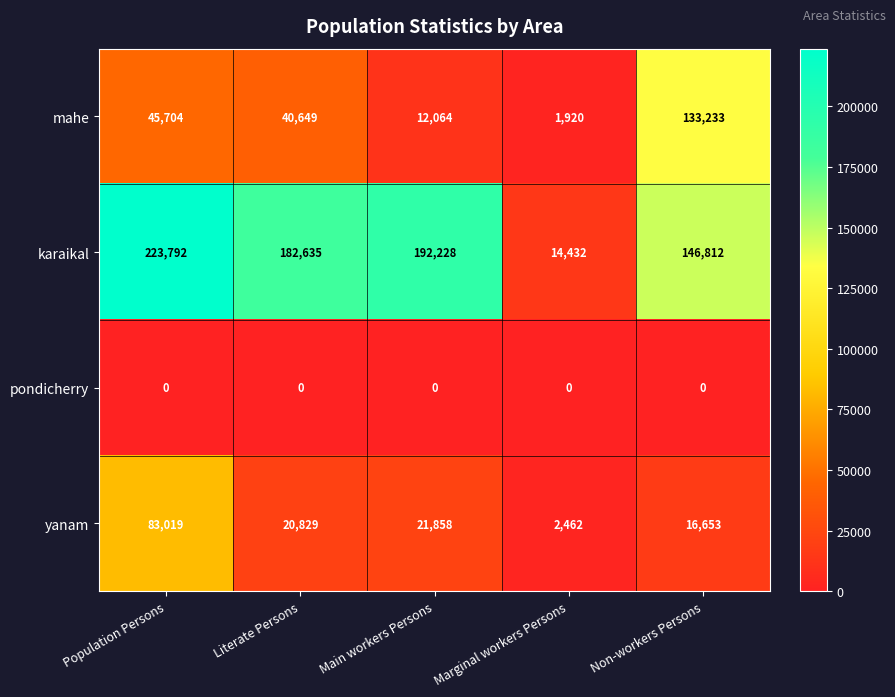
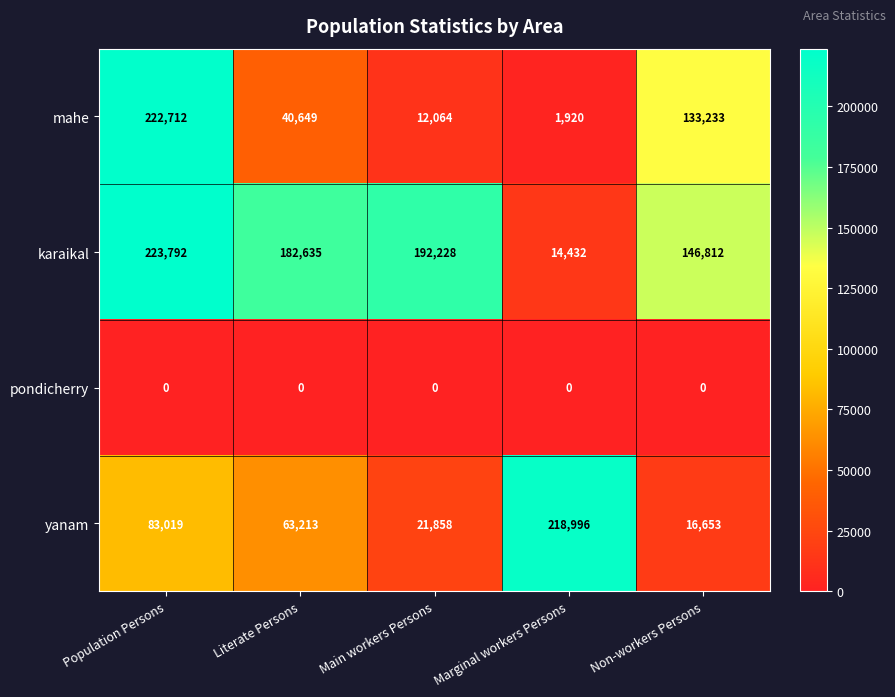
mahe, Population Persons: 45,704 -> 222,712
yanam, Literate Persons: 20,829 -> 63,213
yanam, Marginal workers Persons: 2,462 -> 218,996
